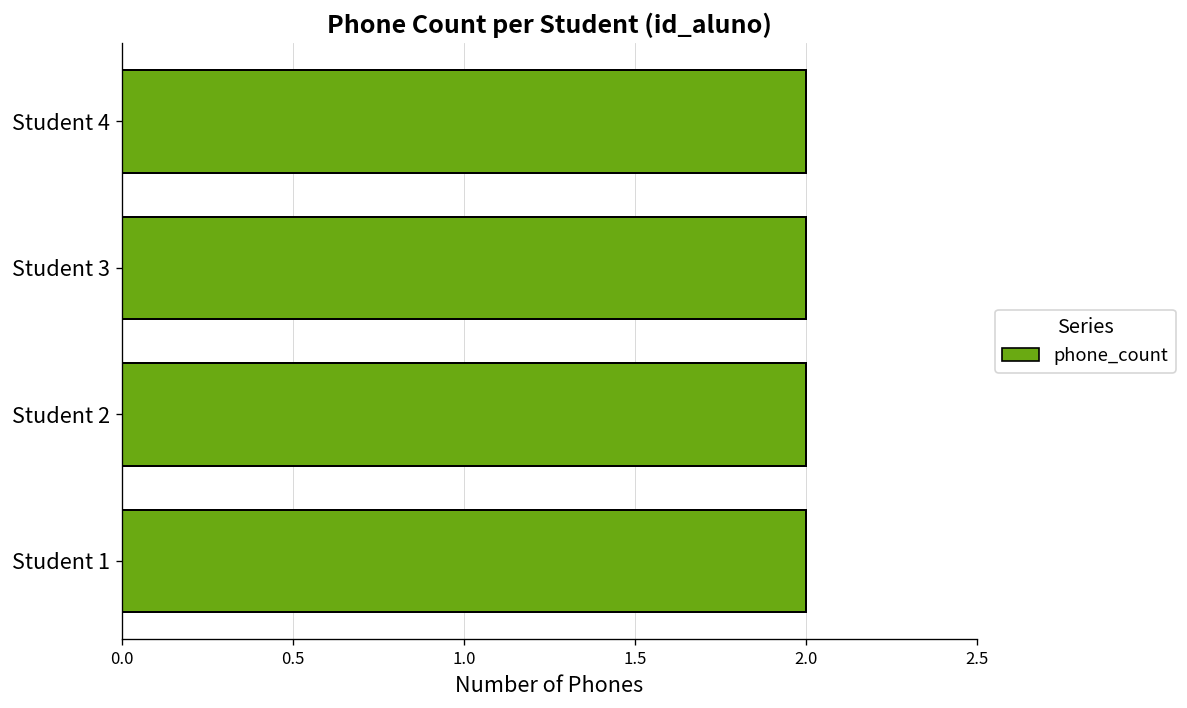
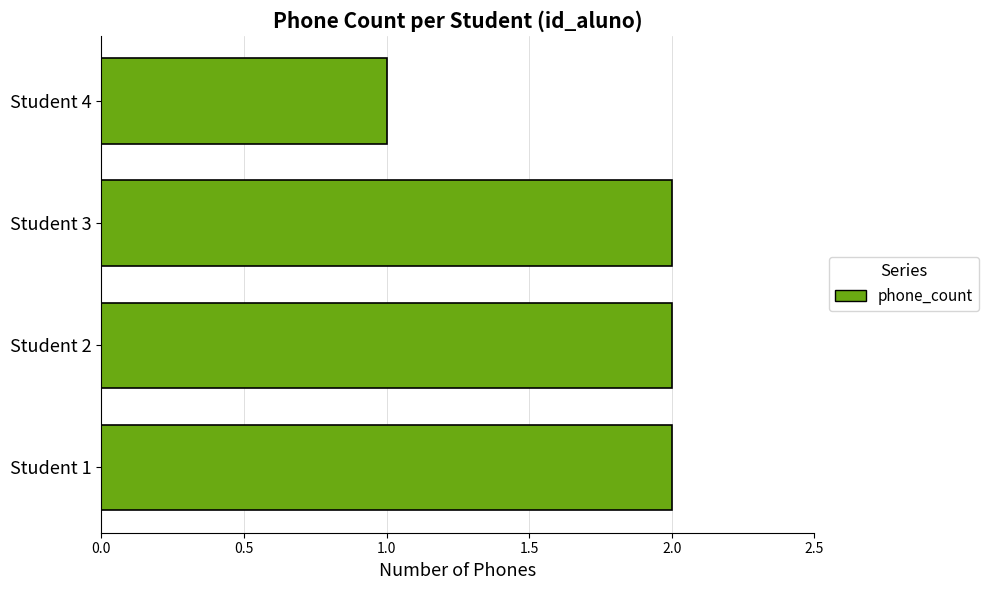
Student 4: 2 -> 1
